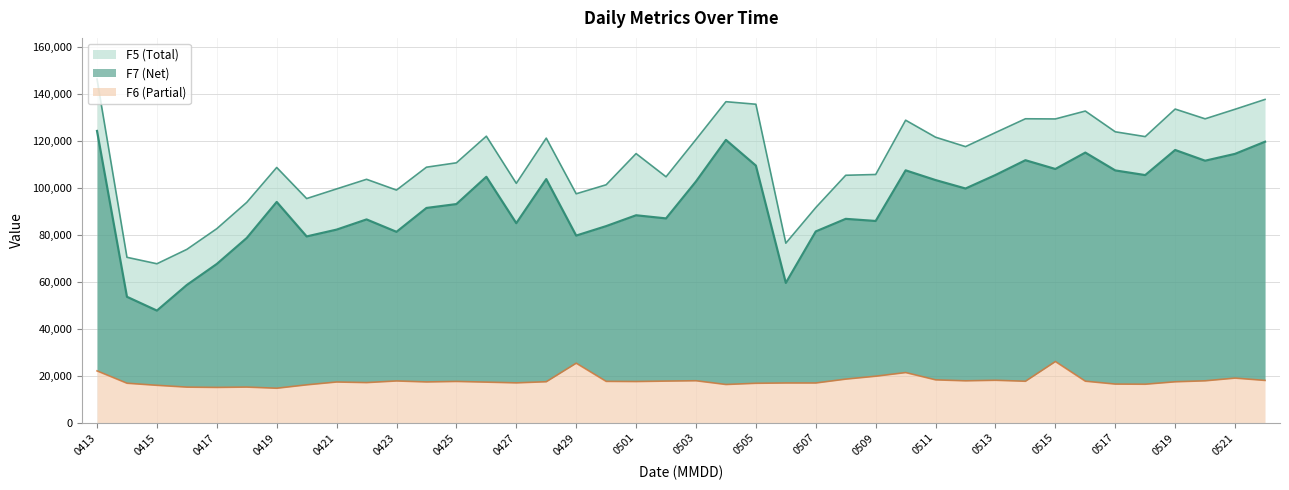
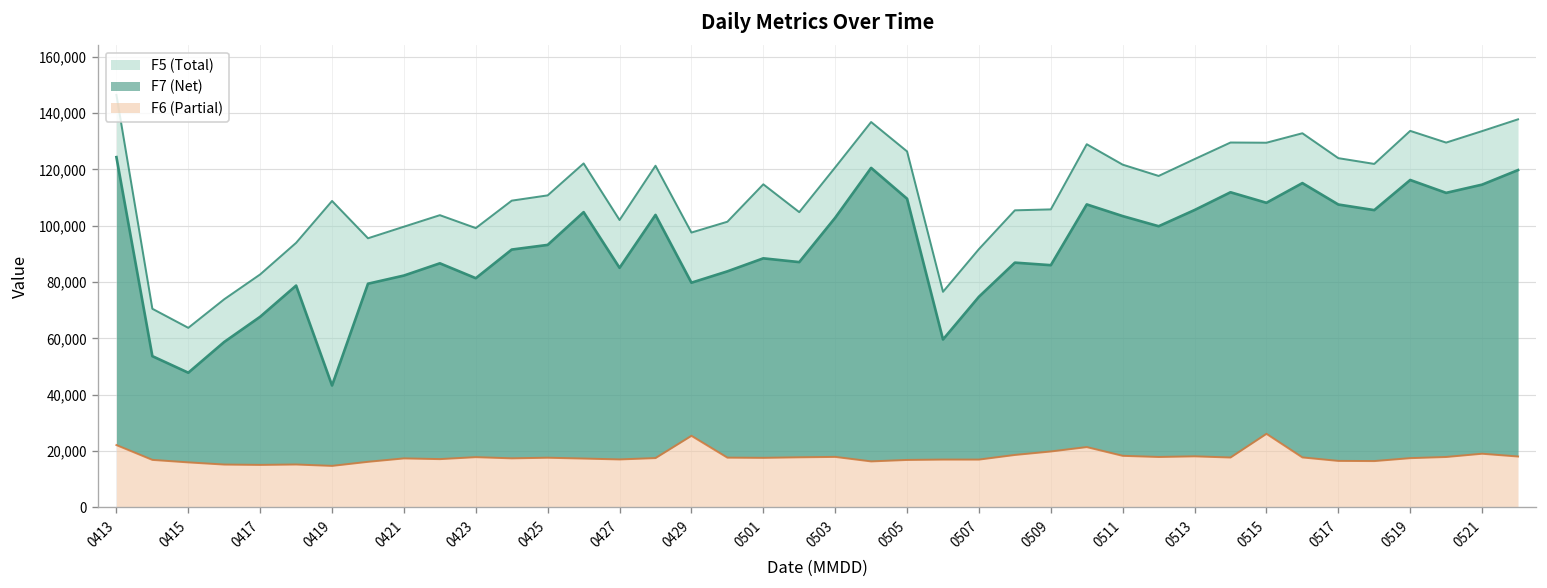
F5 (Total), 0415: 68,000 -> 64,000
F7 (Net), 0419: 94,000 -> 43,000
F5 (Total), 0505: 136,000 -> 126,000
F7 (Net), 0507: 82,000 -> 75,000
